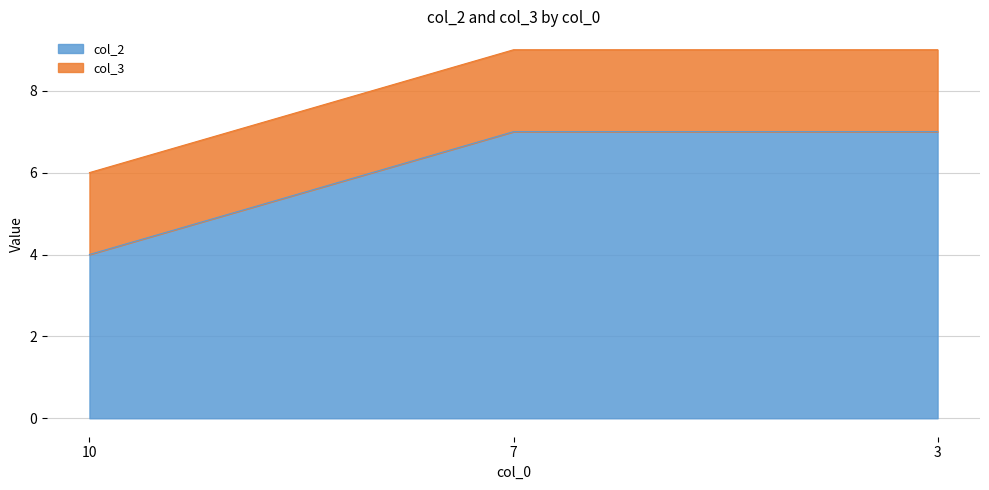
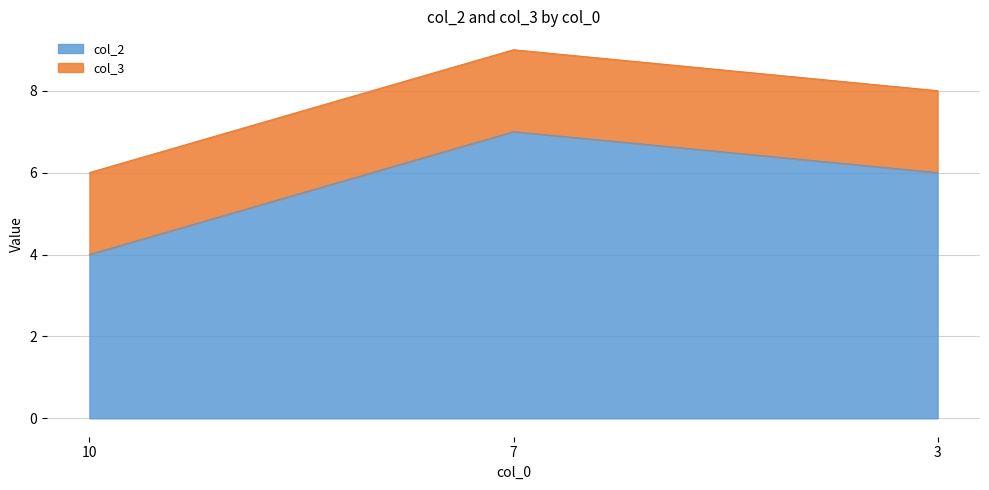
col_2, 3: 7 -> 6
